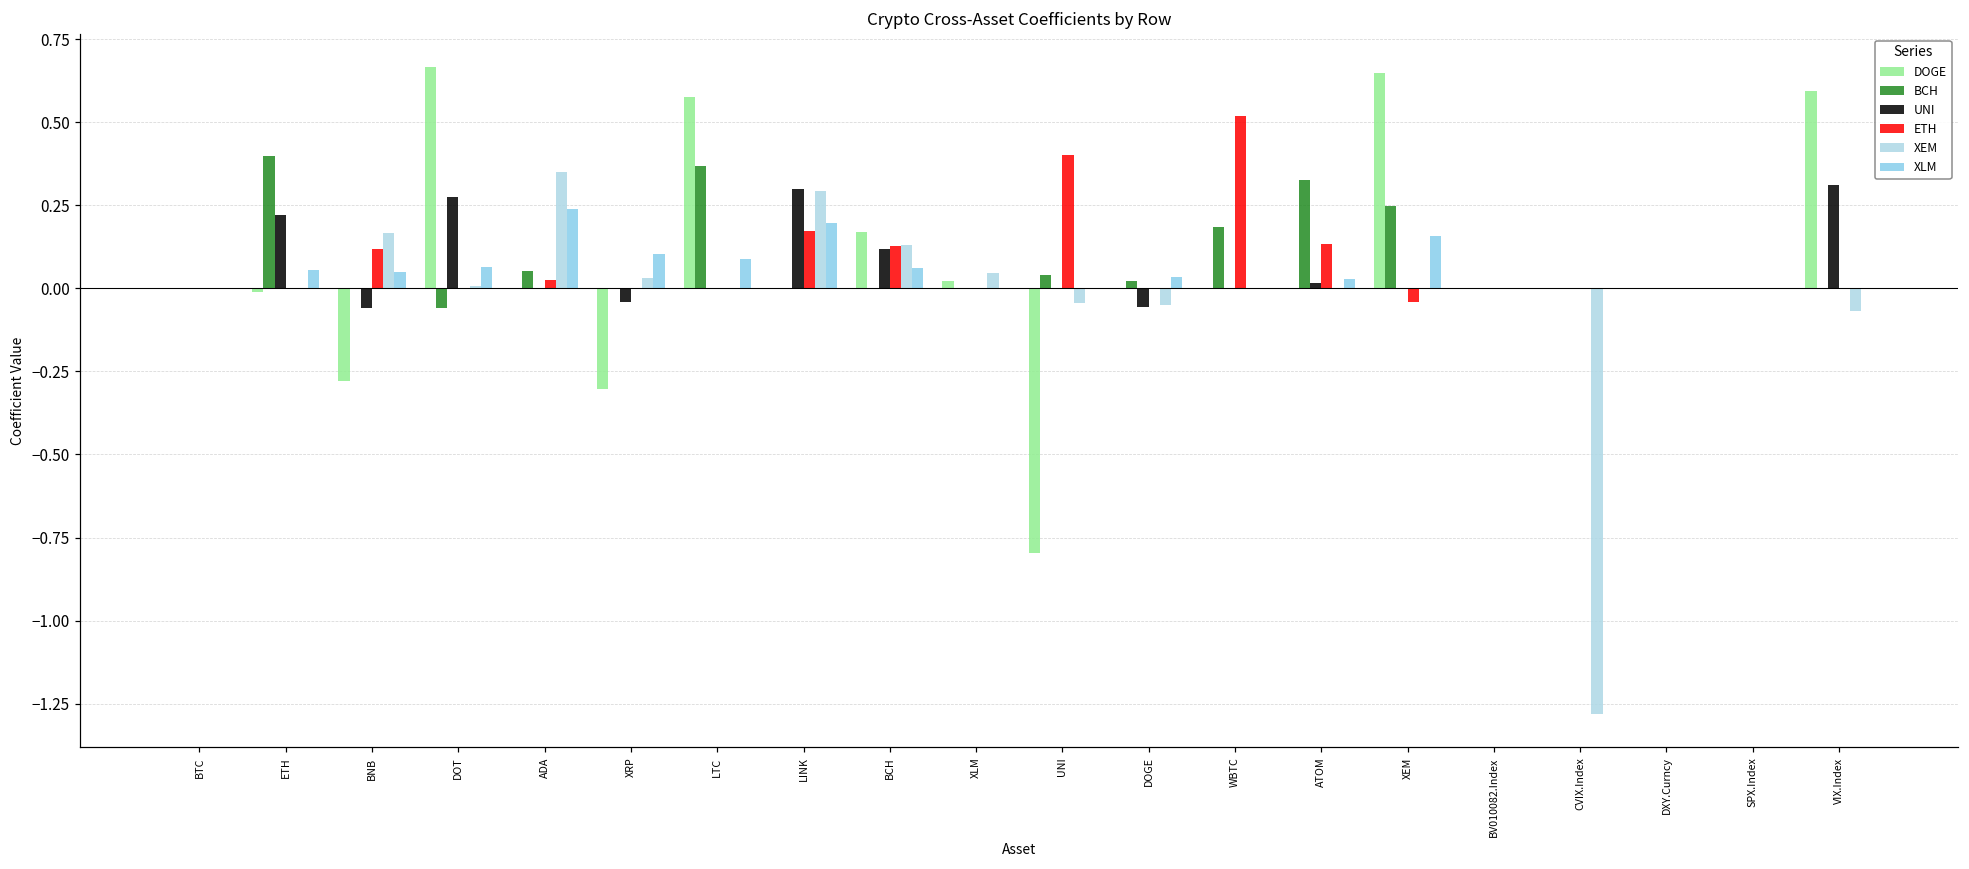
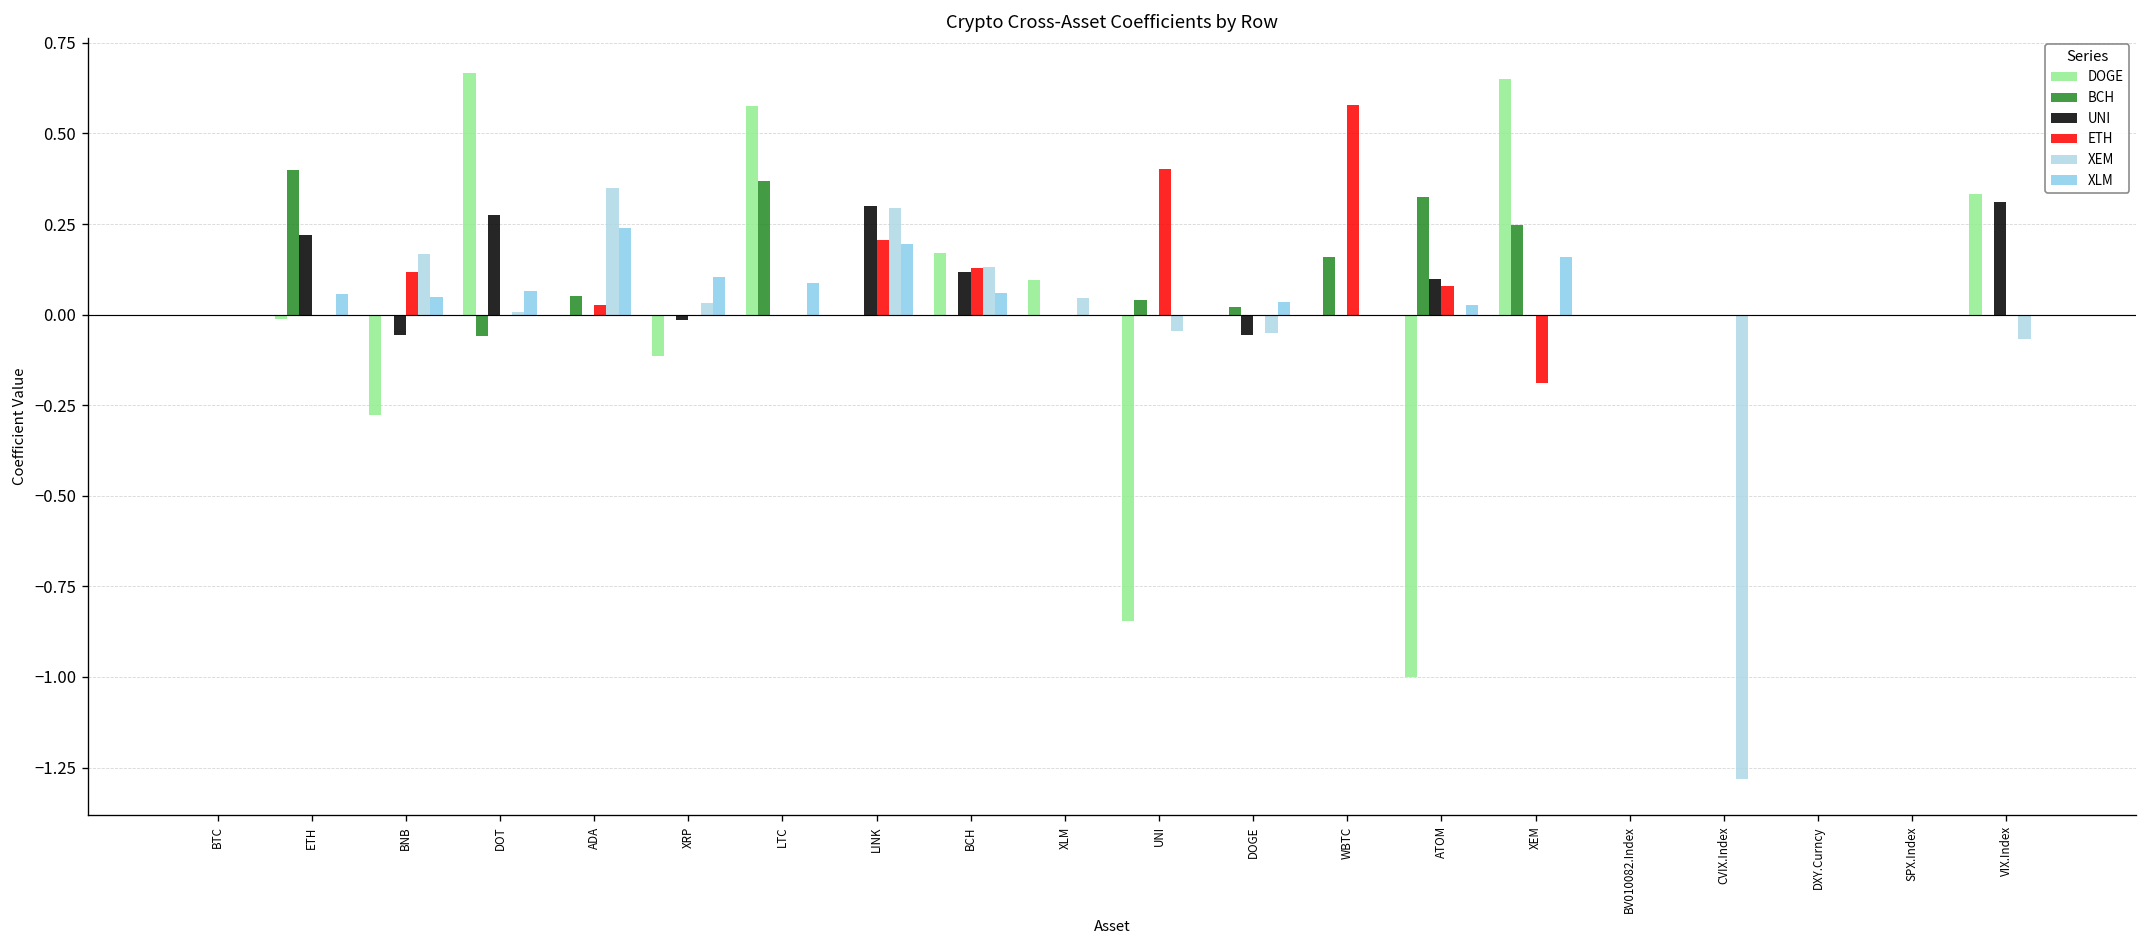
DOGE, XRP: -0.30 -> -0.11
UNI, XRP: -0.04 -> -0.02
ETH, LINK: 0.17 -> 0.21
DOGE, XLM: 0.02 -> 0.10
DOGE, UNI: -0.80 -> -0.84
BCH, WBTC: 0.19 -> 0.16
ETH, WBTC: 0.52 -> 0.58
DOGE, ATOM: 0 -> -1
UNI, ATOM: 0.01 -> 0.10
ETH, ATOM: 0.13 -> 0.08
ETH, XEM: -0.04 -> -0.19
DOGE, VIX.Index: 0.59 -> 0.33
